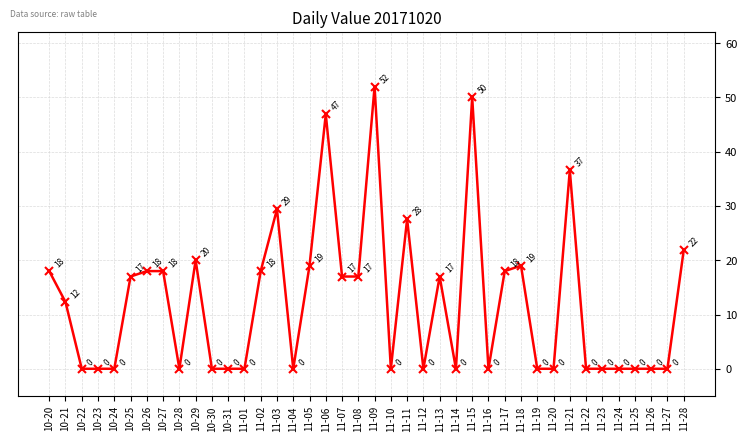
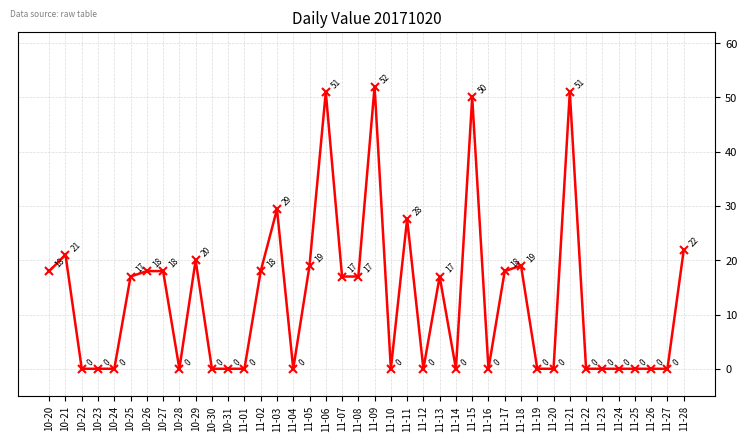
10-21: 12 -> 21
11-06: 47 -> 51
11-21: 37 -> 51
